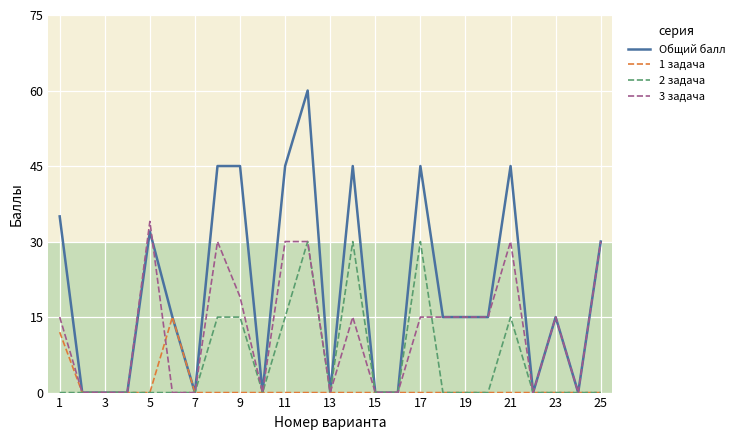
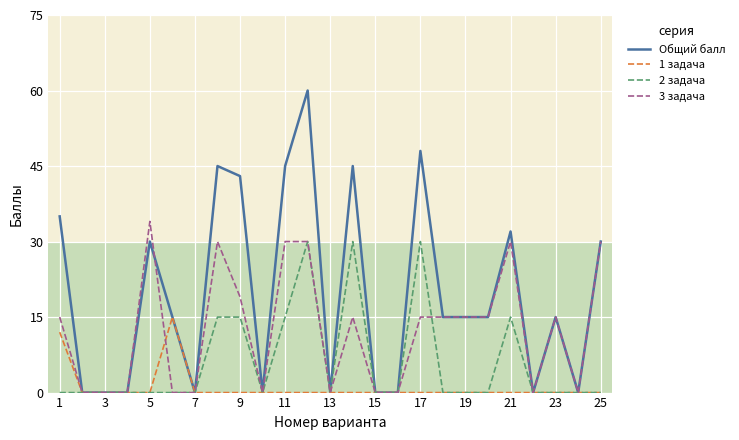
Общий балл, 5: 32 -> 30
Общий балл, 9: 45 -> 43
Общий балл, 17: 45 -> 48
Общий балл, 21: 45 -> 32
